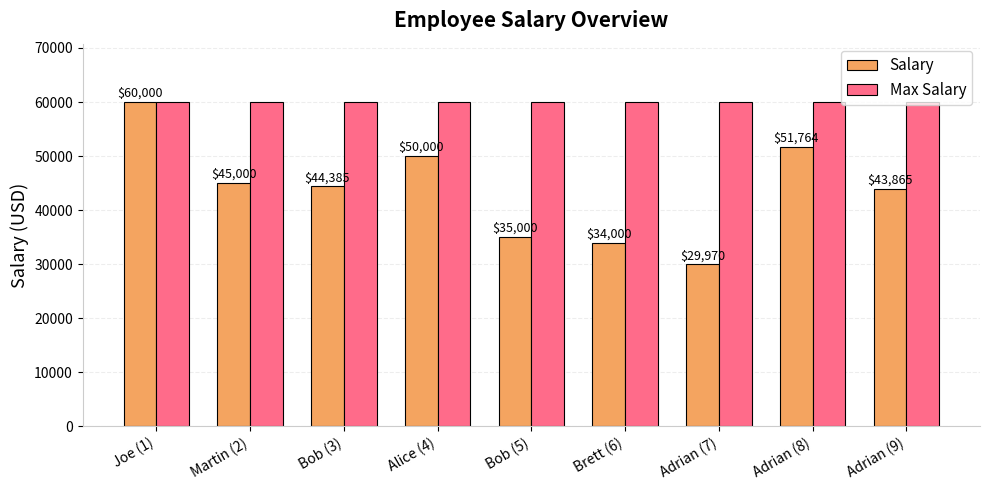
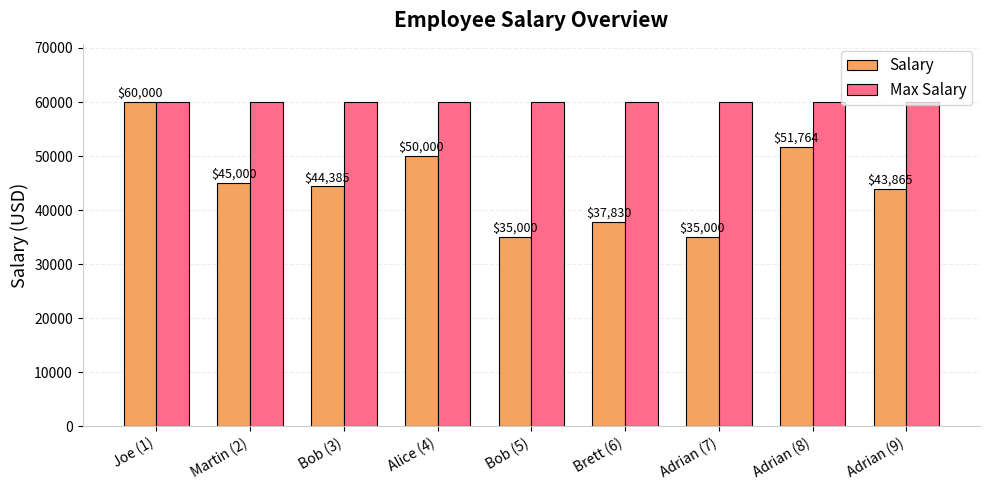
Salary, Brett (6): $34,000 -> $37,830
Salary, Adrian (7): $29,970 -> $35,000
